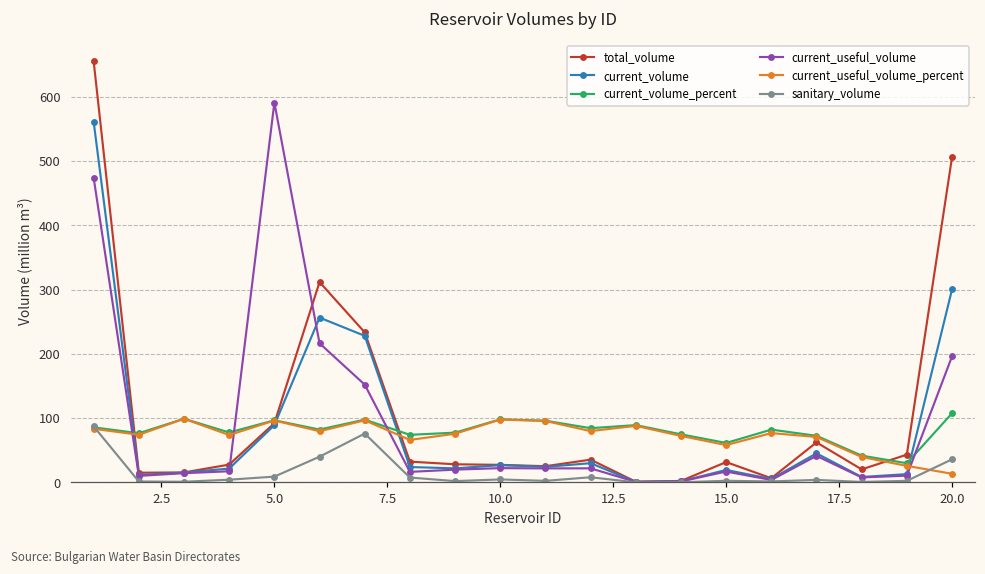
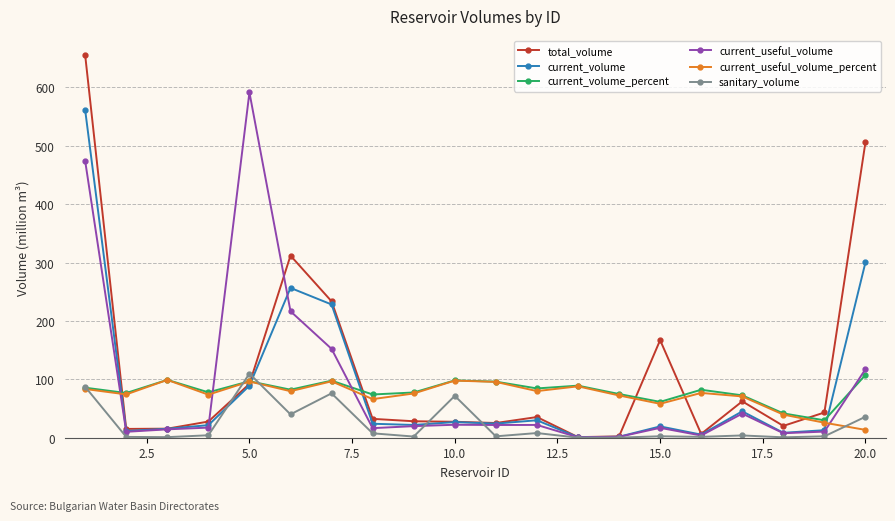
sanitary_volume, 5.0: 10 -> 110
sanitary_volume, 10.0: 0 -> 70
total_volume, 15.0: 30 -> 170
current_useful_volume, 20.0: 200 -> 120
